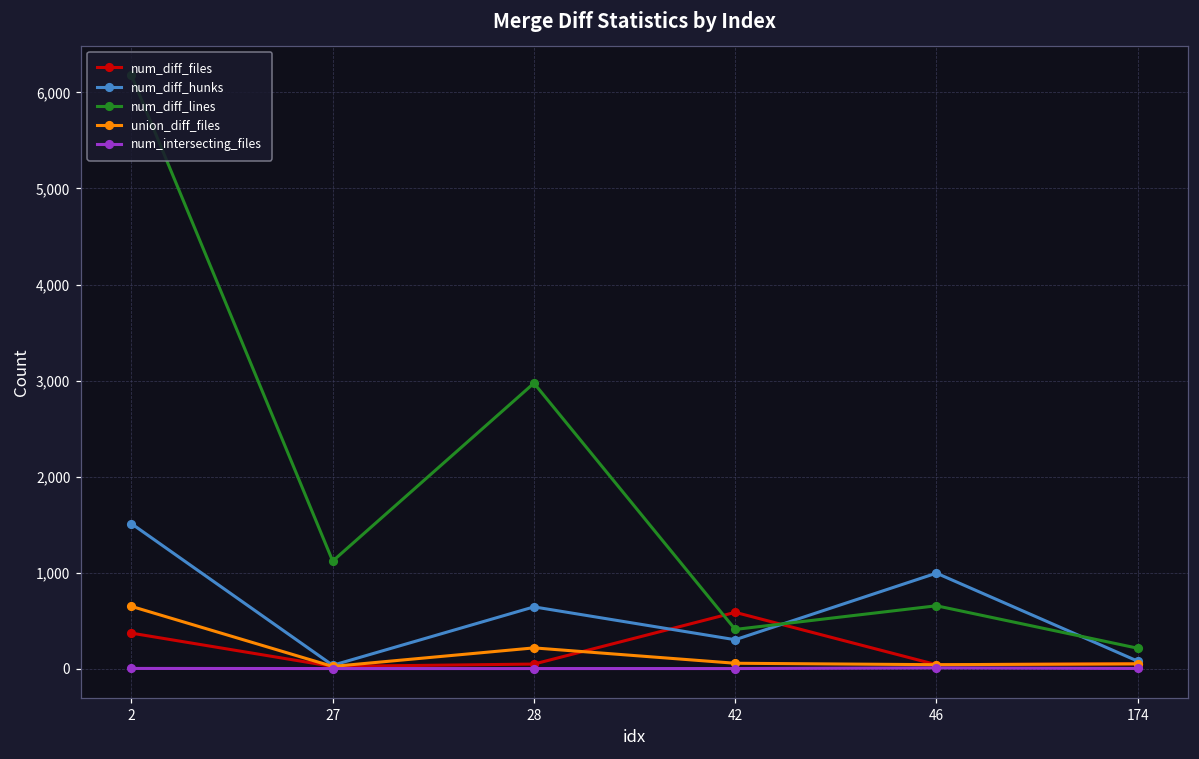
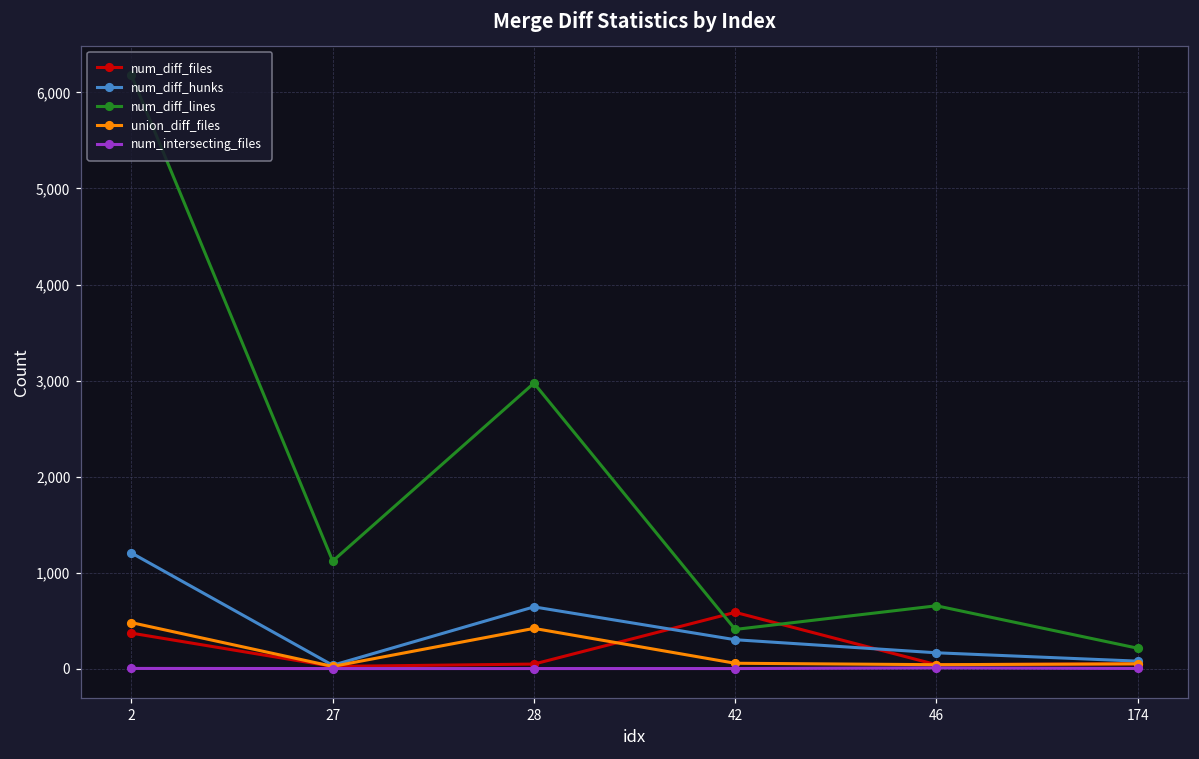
num_diff_hunks, 2: 1,500 -> 1,200
union_diff_files, 2: 600 -> 500
union_diff_files, 28: 200 -> 400
num_diff_hunks, 46: 1,000 -> 200
